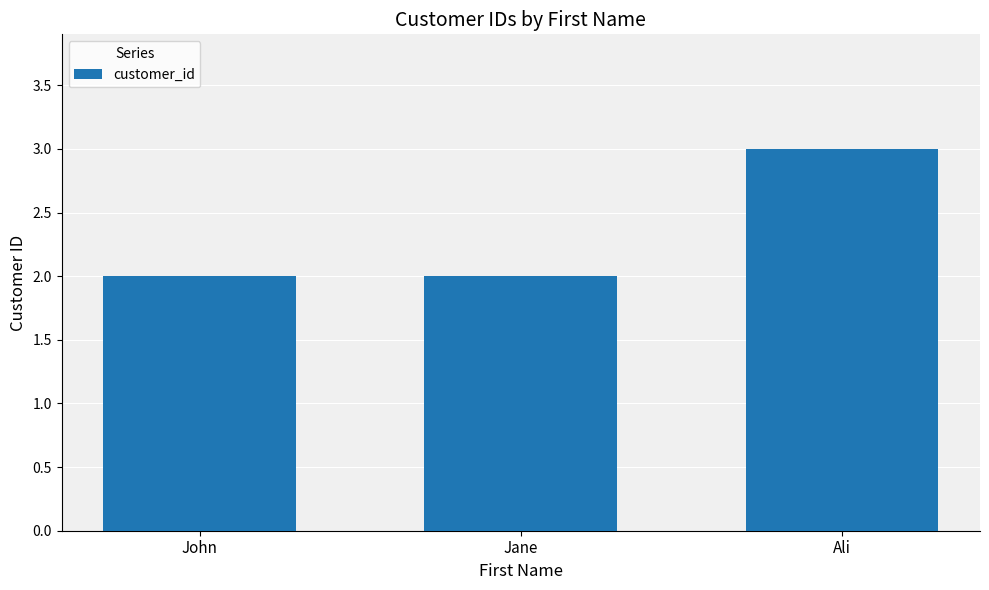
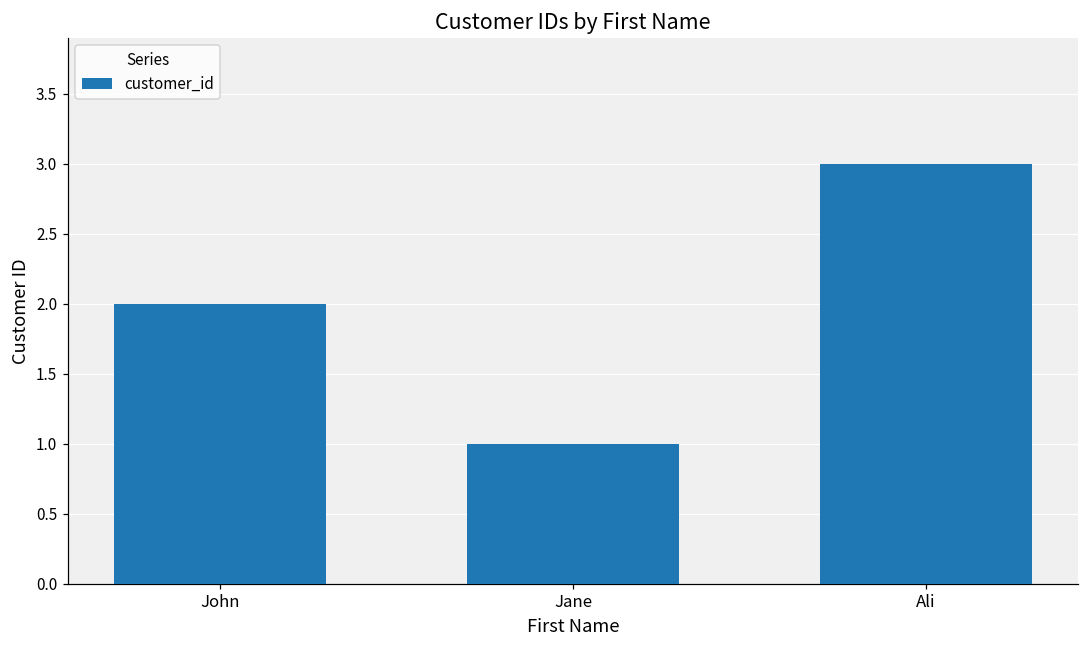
Jane: 2 -> 1
